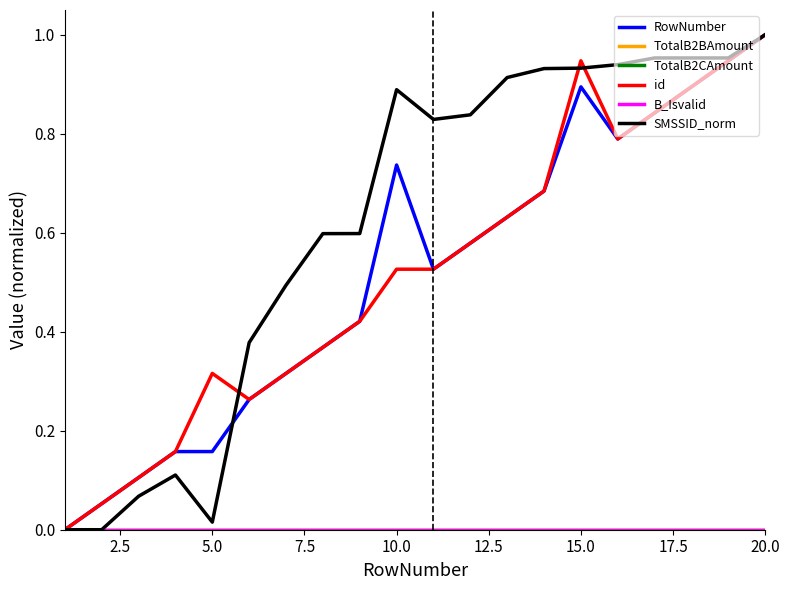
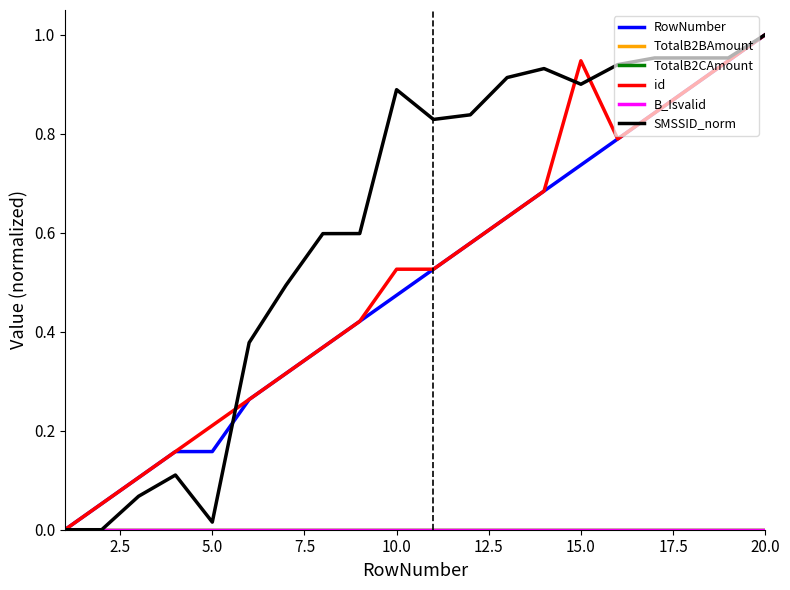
id, 5.0: 0.32 -> 0.21
RowNumber, 10.0: 0.74 -> 0.47
RowNumber, 15.0: 0.89 -> 0.74
SMSSID_norm, 15.0: 0.93 -> 0.90
